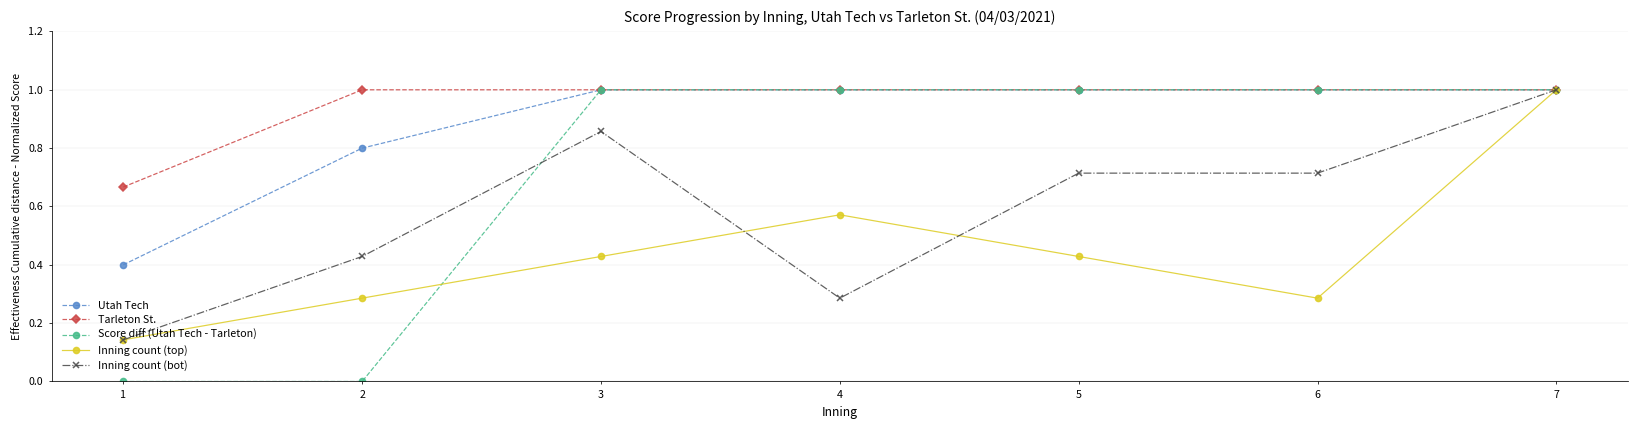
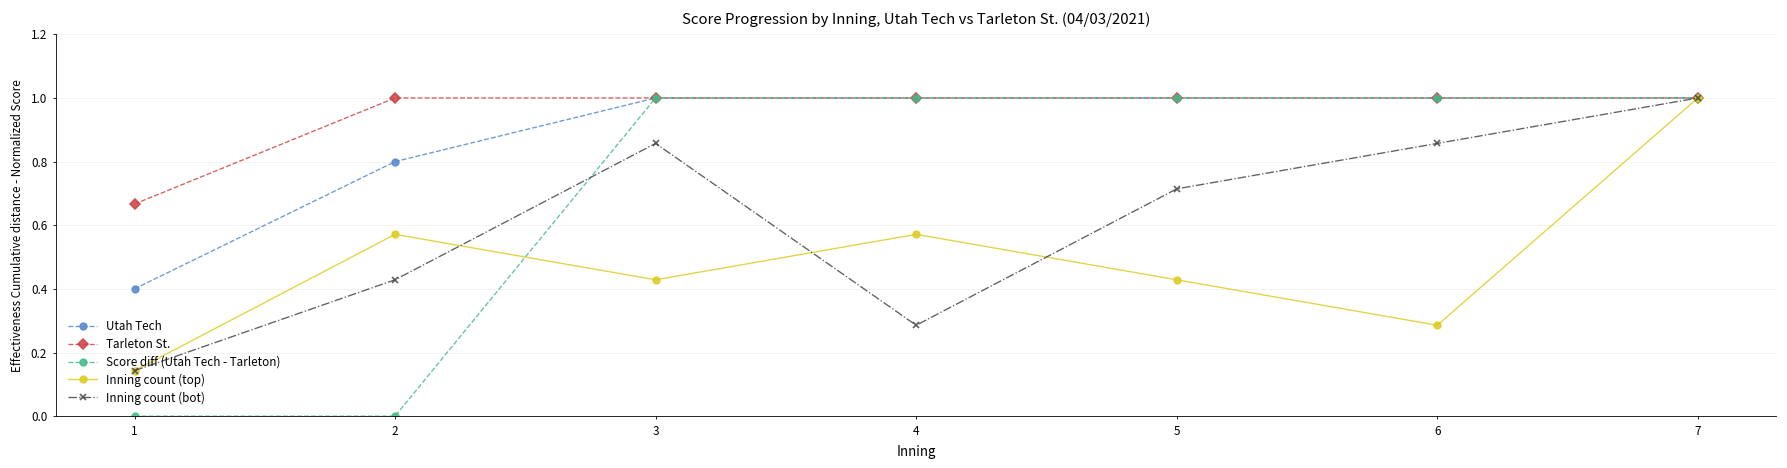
Inning count (top), 2: 0.29 -> 0.57
Inning count (bot), 6: 0.71 -> 0.86
